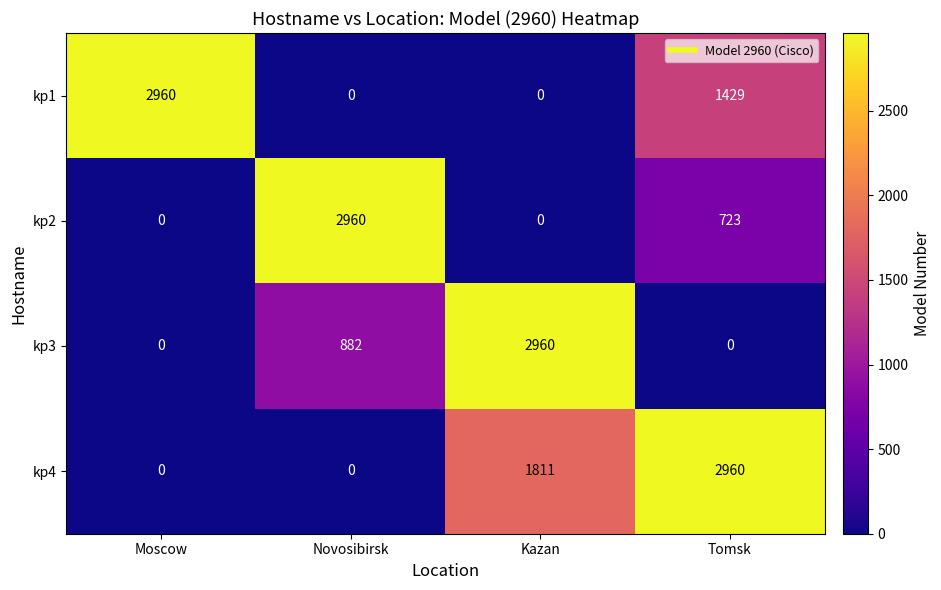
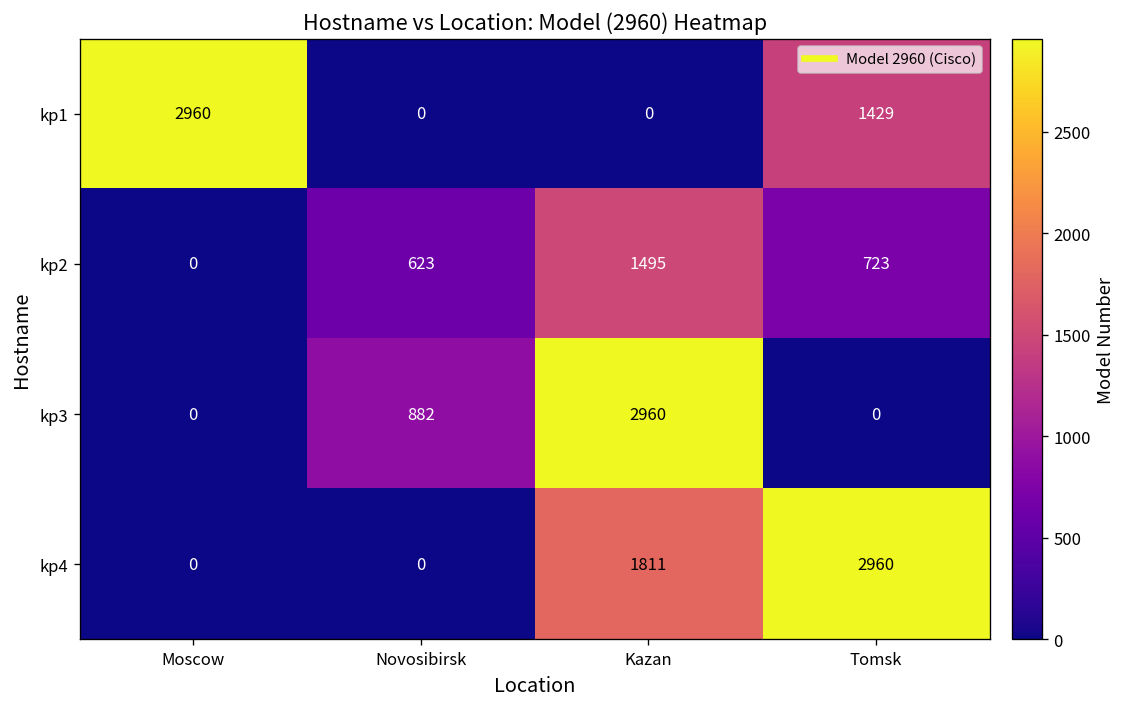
kp2, Novosibirsk: 2960 -> 623
kp2, Kazan: 0 -> 1495
